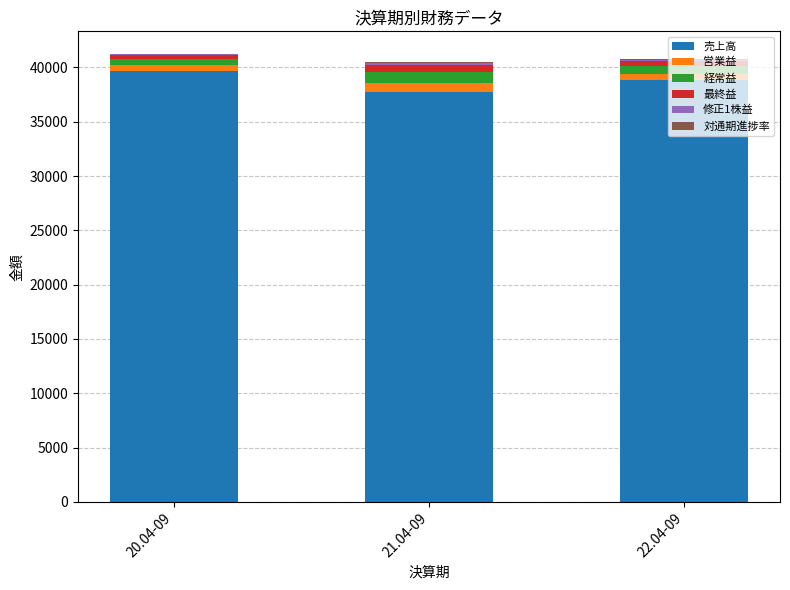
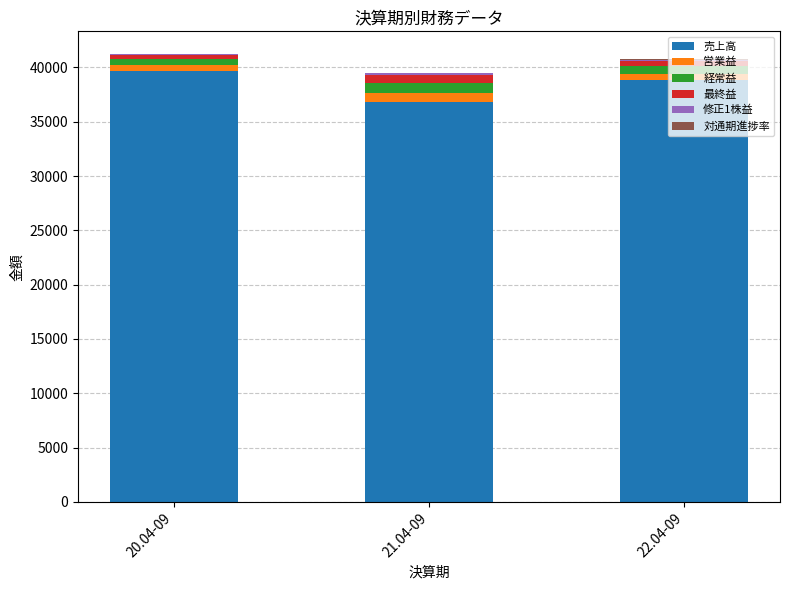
売上高, 21.04-09: 37800 -> 36800
